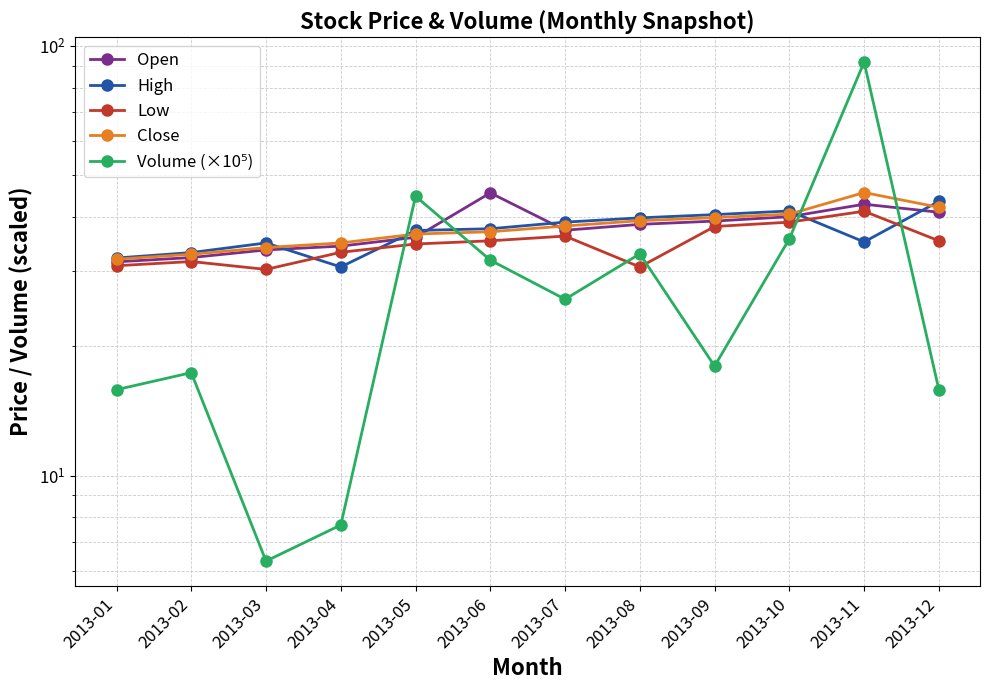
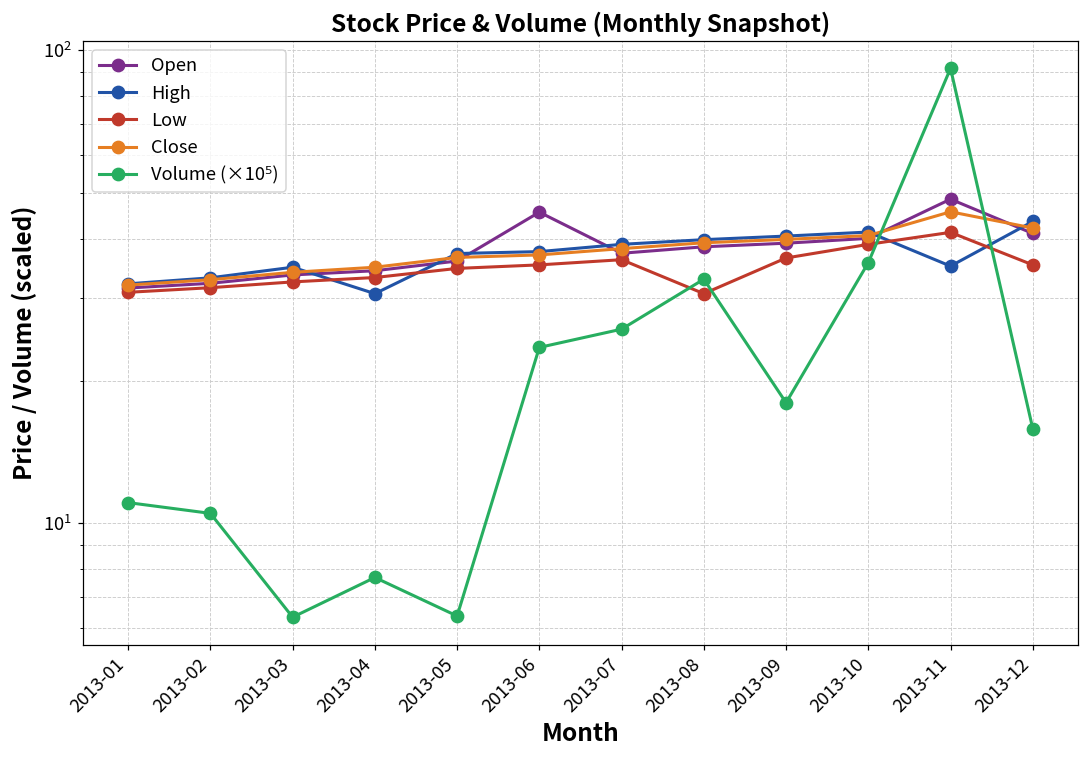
Volume (×10⁵), 2013-01: 15.9 -> 11.1
Volume (×10⁵), 2013-02: 17.4 -> 10.5
Low, 2013-03: 30 -> 32
Volume (×10⁵), 2013-05: 45 -> 6.4
Volume (×10⁵), 2013-06: 32 -> 24
Low, 2013-09: 38 -> 36
Open, 2013-11: 43 -> 48
